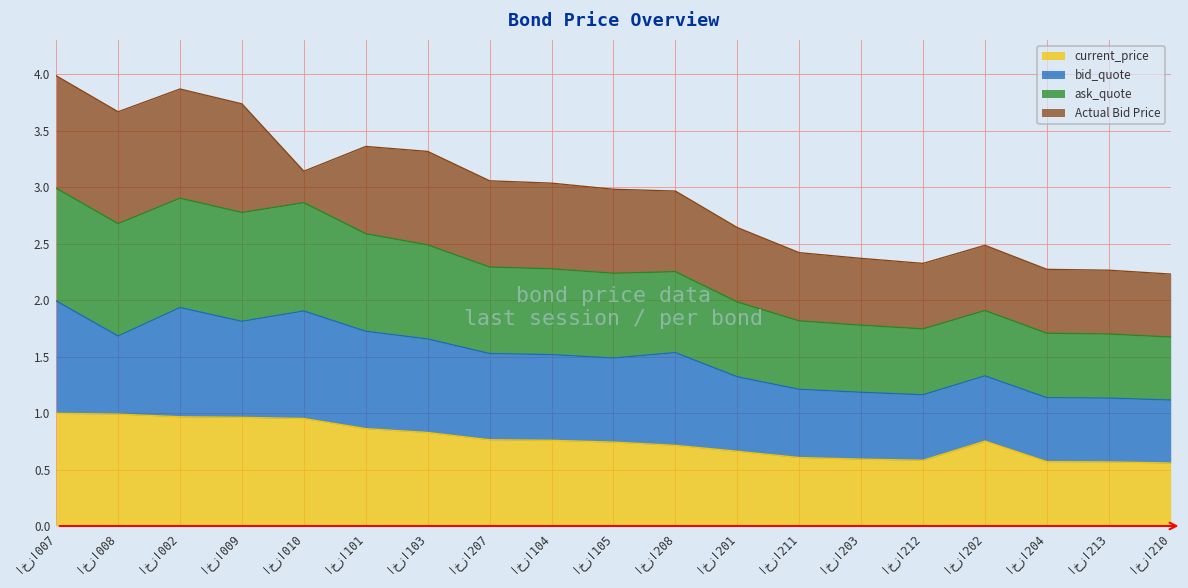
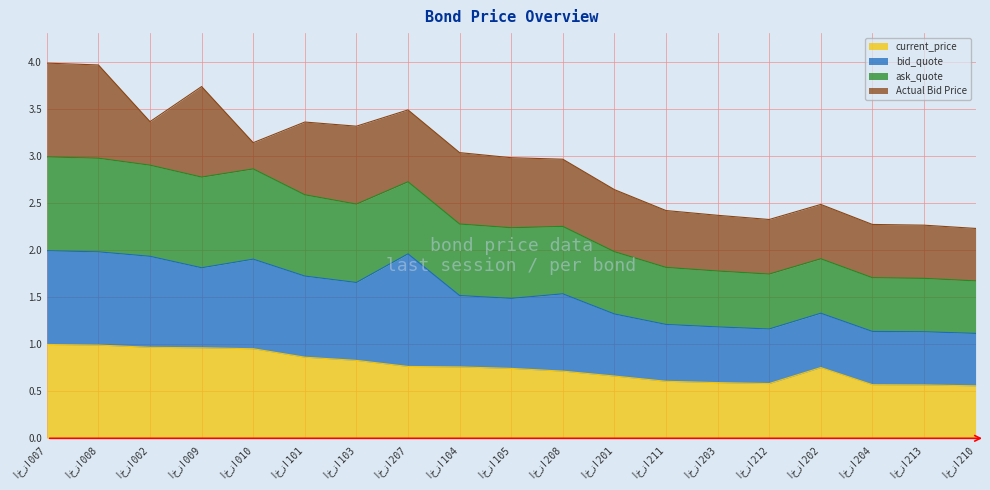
bid_quote, اخزا008: 0.7 -> 1.0
Actual Bid Price, اخزا002: 1.0 -> 0.5
bid_quote, اخزا207: 0.8 -> 1.2
